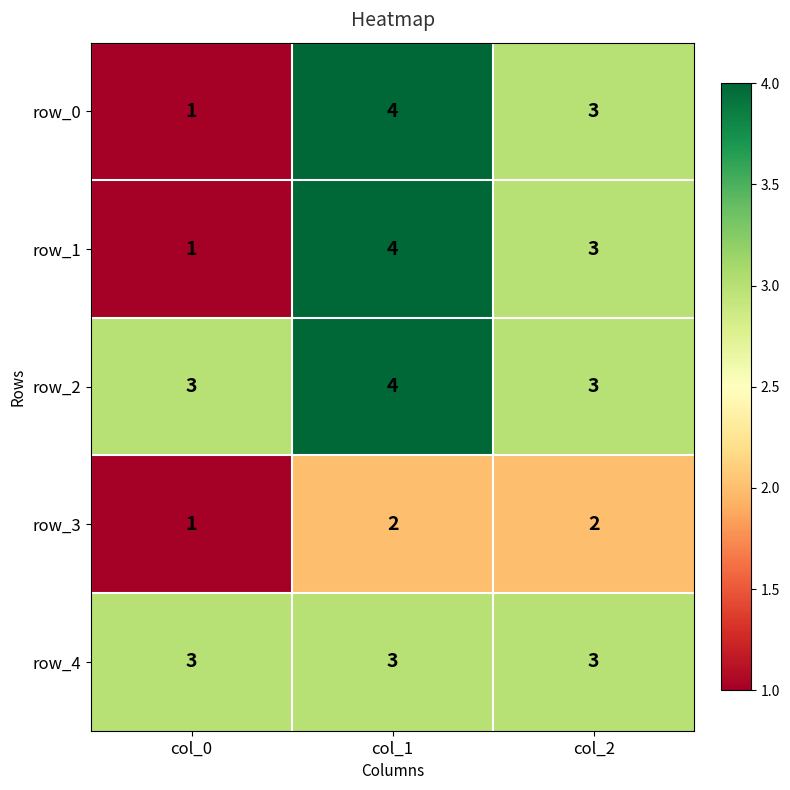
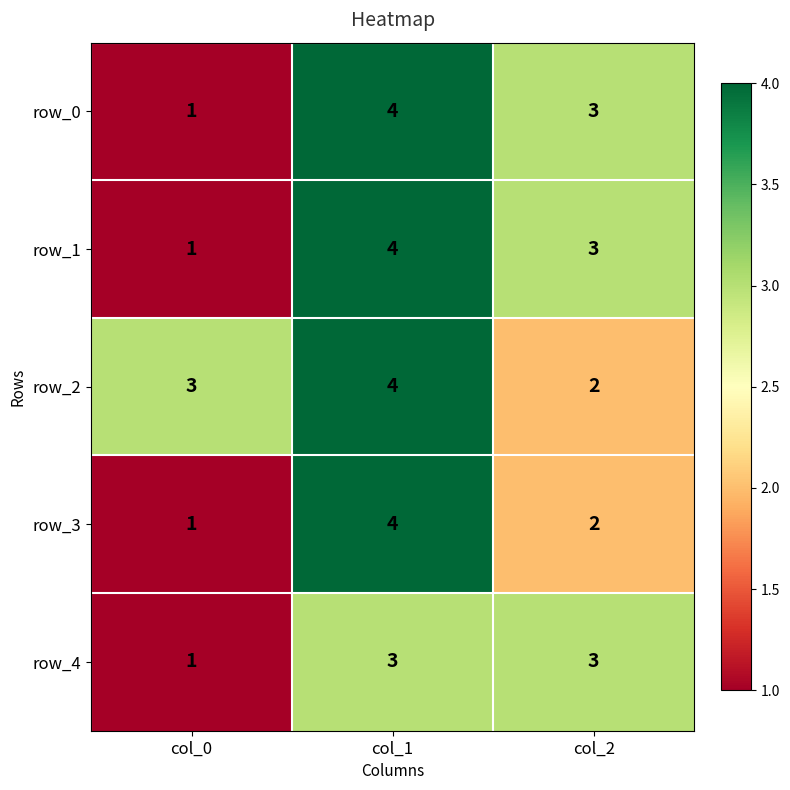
row_2, col_2: 3 -> 2
row_3, col_1: 2 -> 4
row_4, col_0: 3 -> 1
